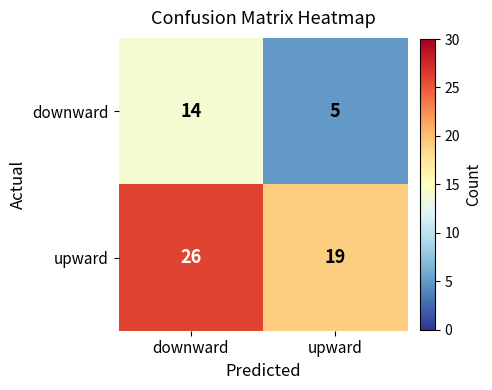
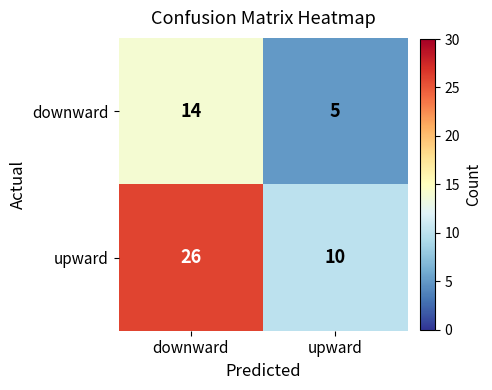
upward, upward: 19 -> 10
